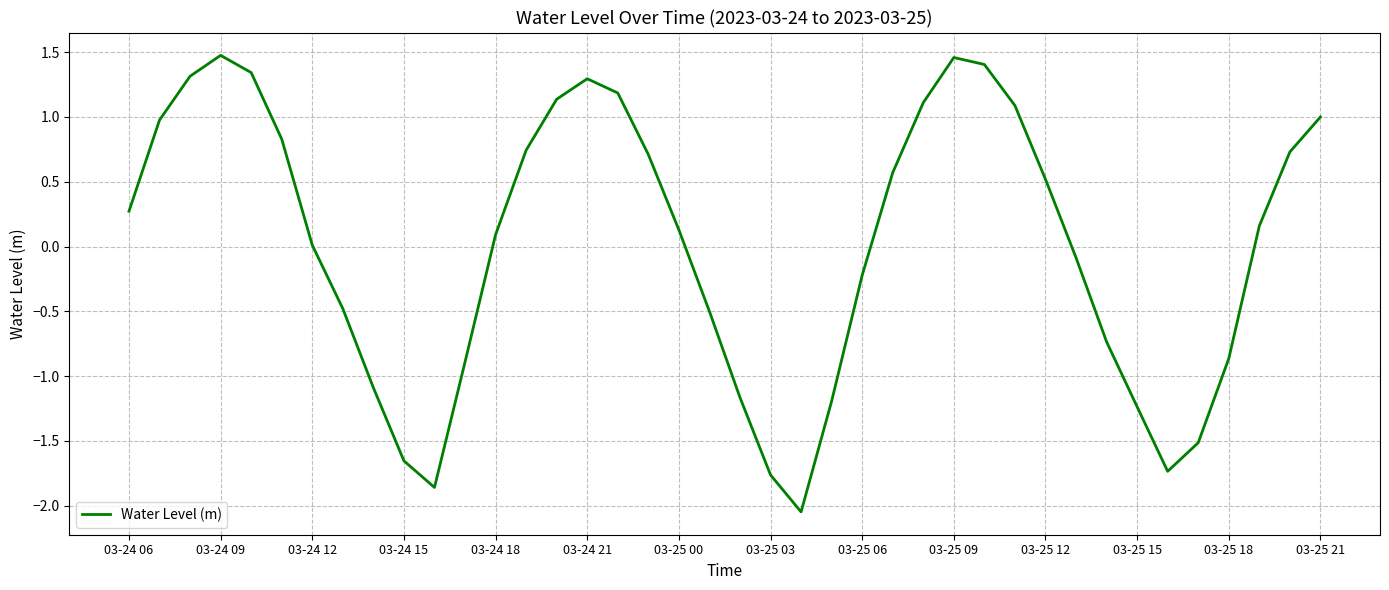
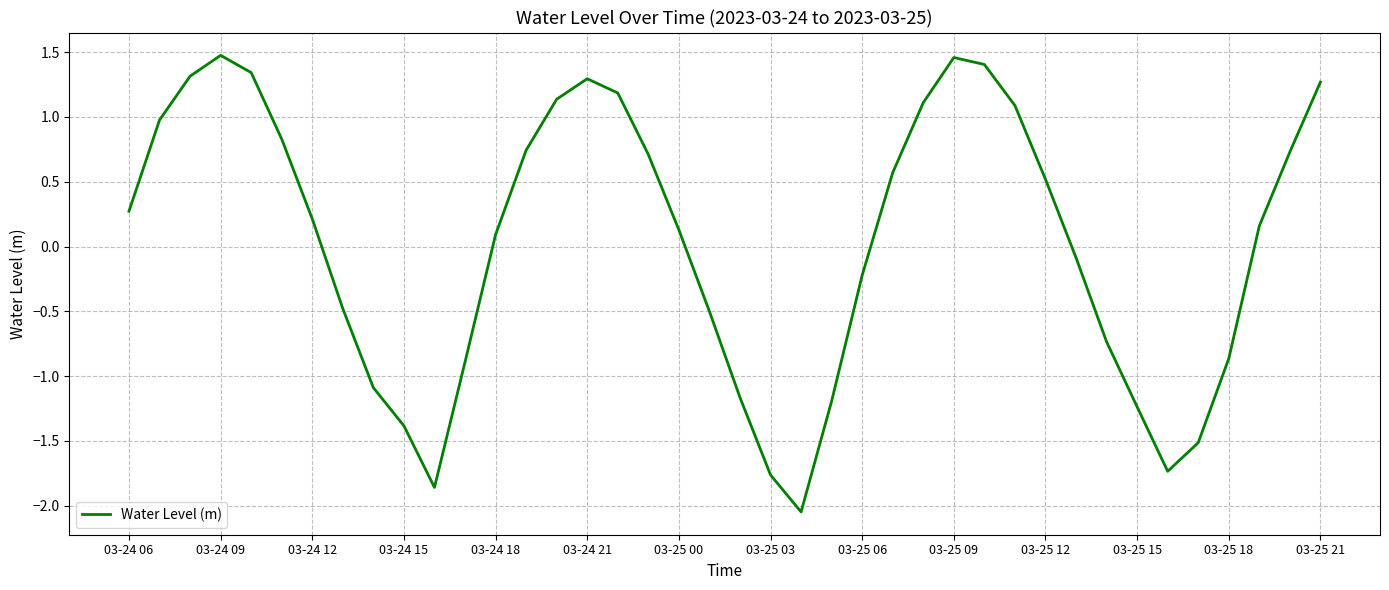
03-24 12: 0.01 -> 0.21
03-24 15: -1.65 -> -1.38
03-25 21: 1.00 -> 1.27
